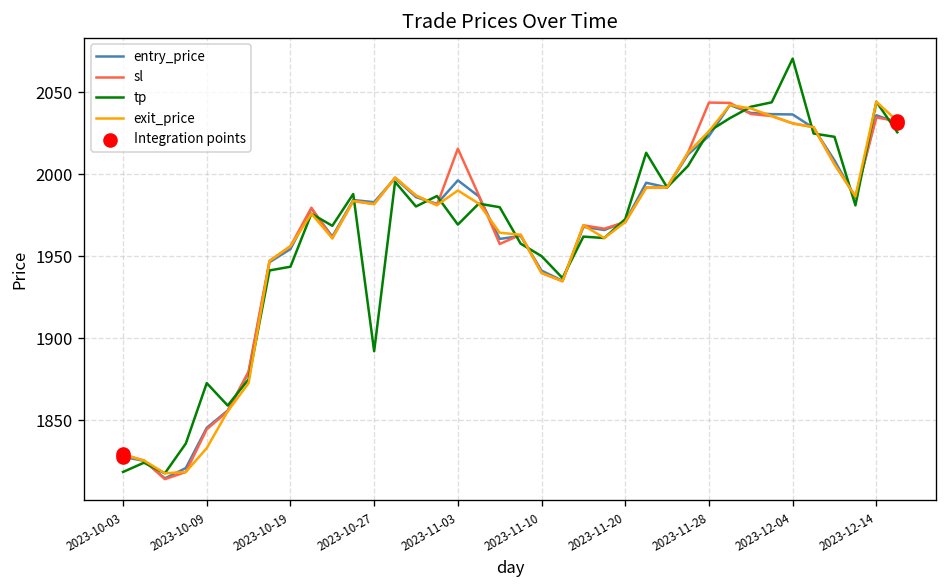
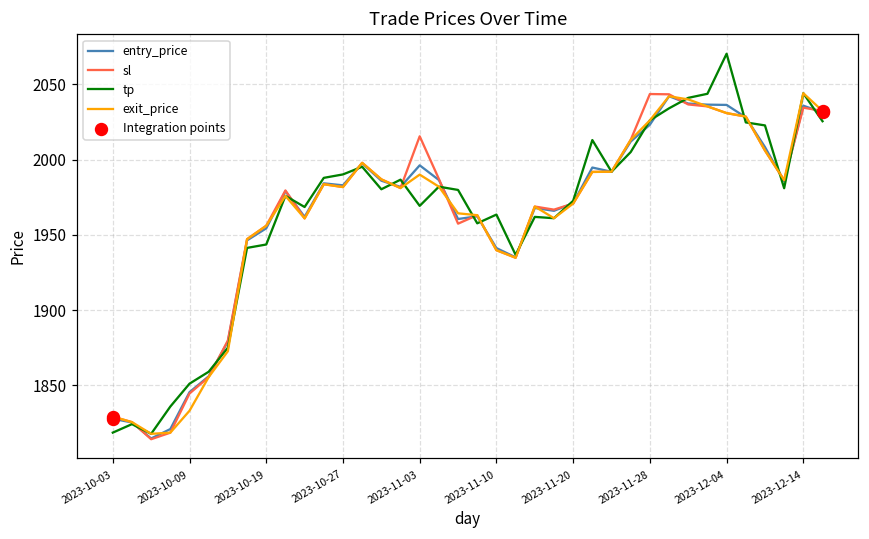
tp, 2023-10-09: 1873 -> 1851
tp, 2023-10-27: 1892 -> 1990
tp, 2023-11-10: 1950 -> 1963
